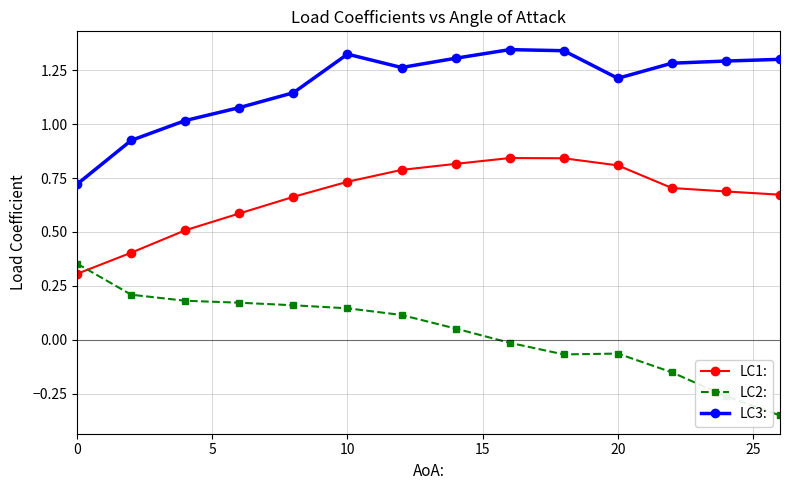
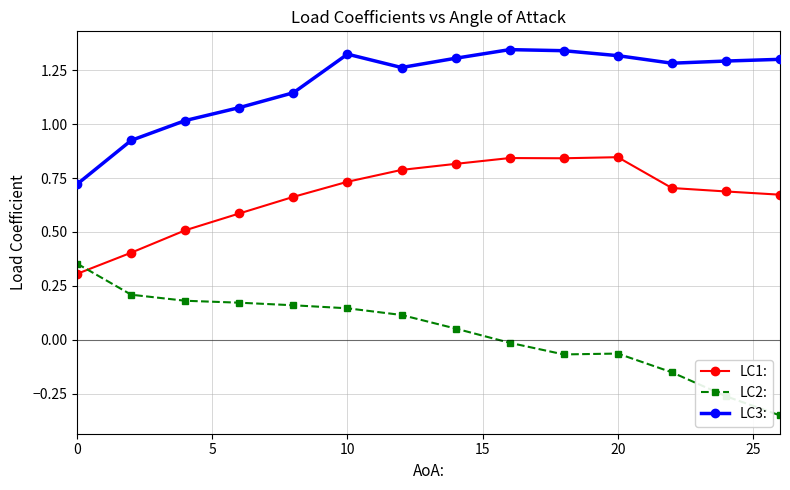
LC1:, 20: 0.81 -> 0.85
LC3:, 20: 1.21 -> 1.32
